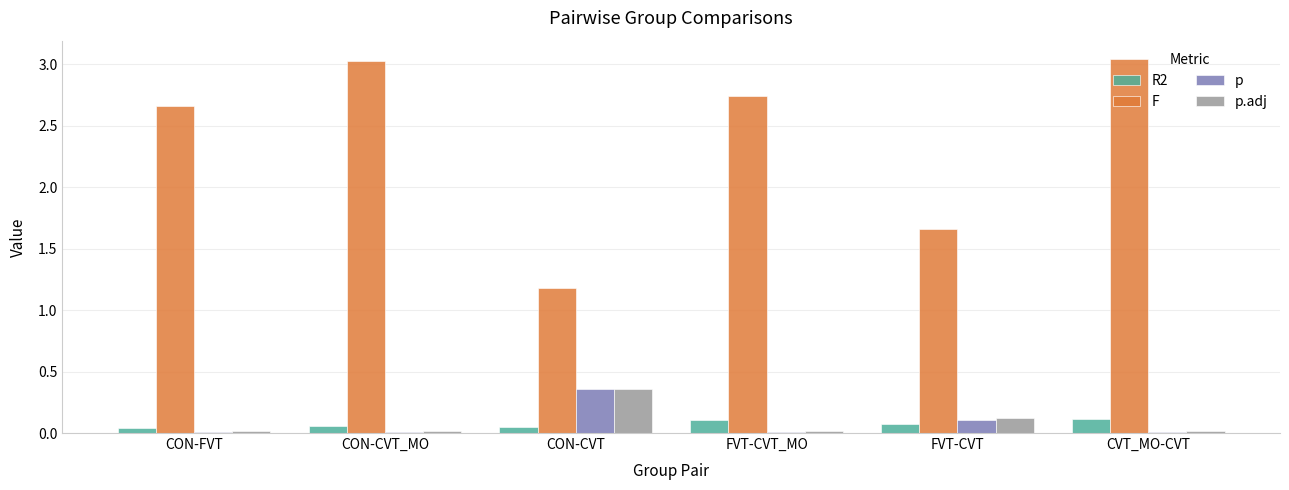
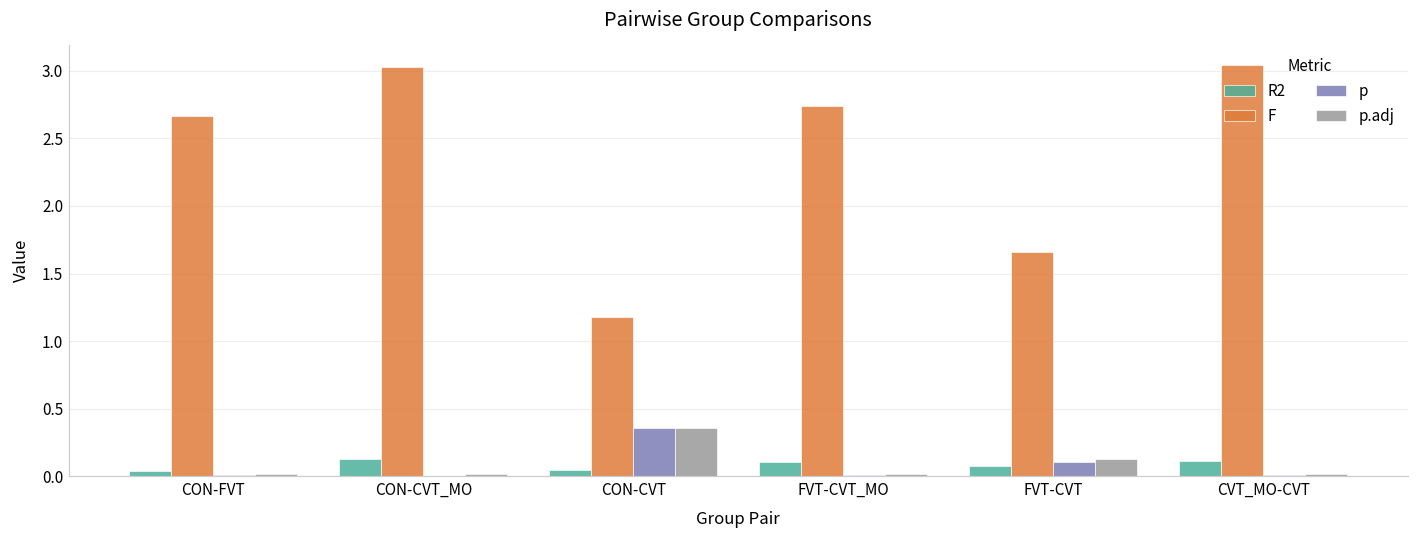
R2, CON-CVT_MO: 0.06 -> 0.13
